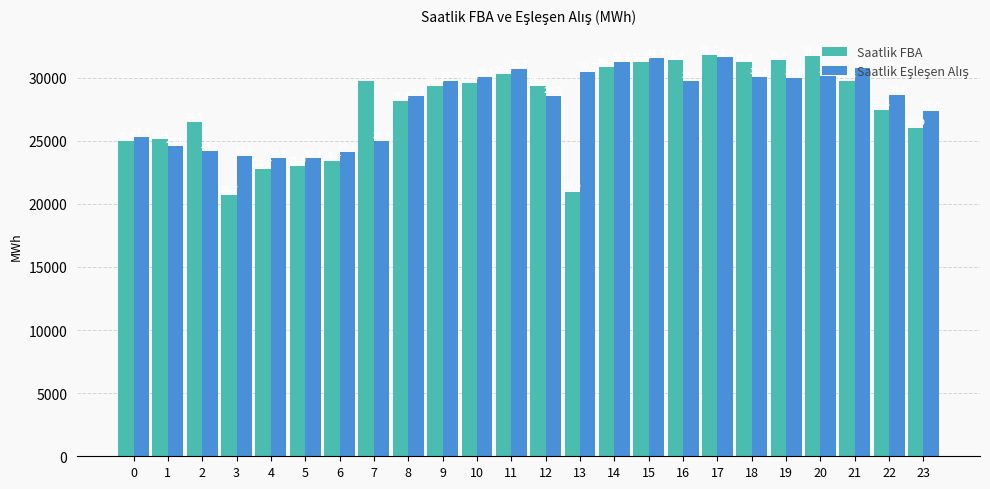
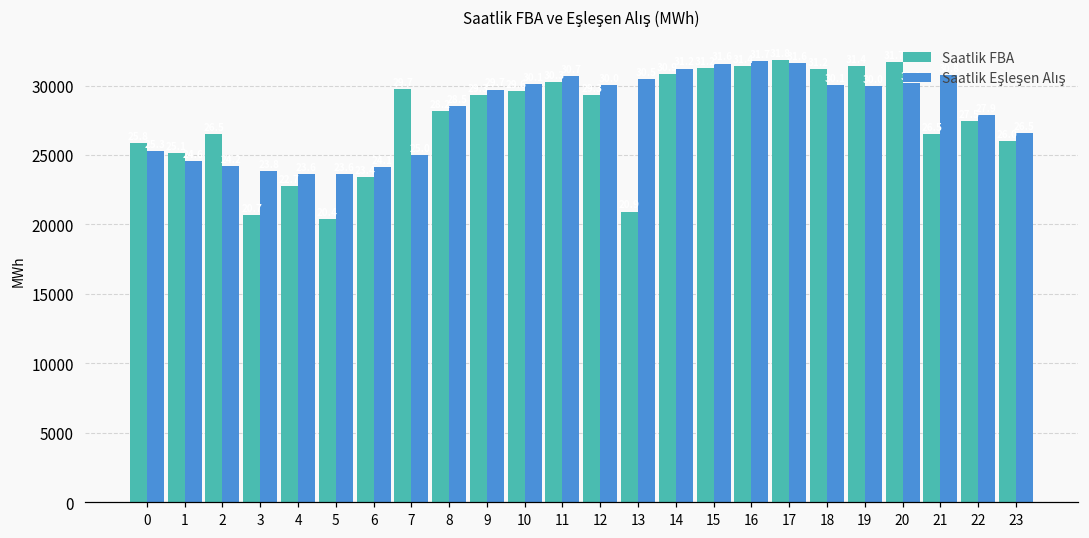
Saatlik FBA, 0: 25000 -> 25800
Saatlik FBA, 5: 23000 -> 20400
Saatlik Eşleşen Alış, 12: 28500 -> 30000
Saatlik Eşleşen Alış, 16: 29800 -> 31700
Saatlik FBA, 21: 29800 -> 26500
Saatlik Eşleşen Alış, 22: 28600 -> 27900
Saatlik Eşleşen Alış, 23: 27400 -> 26500
